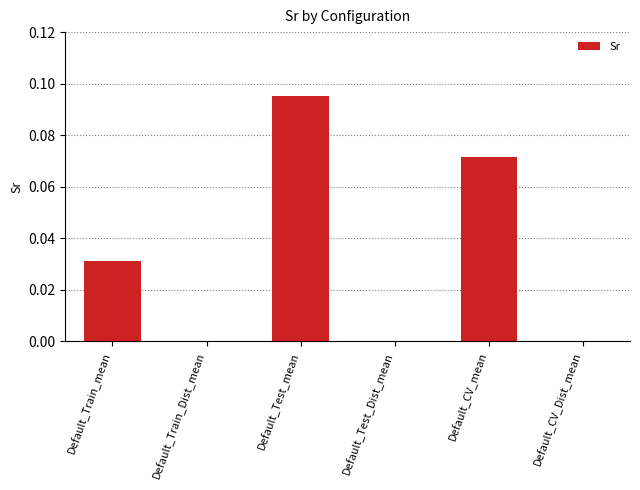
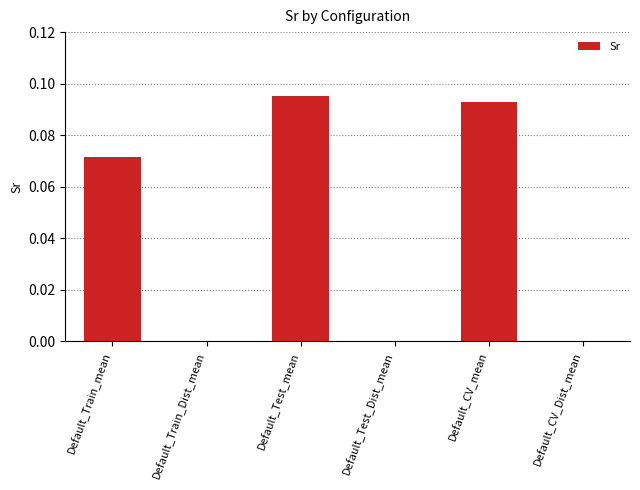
Default_Train_mean: 0.031 -> 0.071
Default_CV_mean: 0.072 -> 0.093
